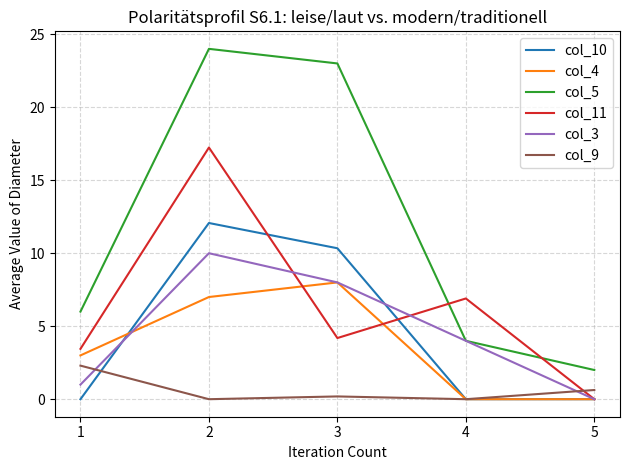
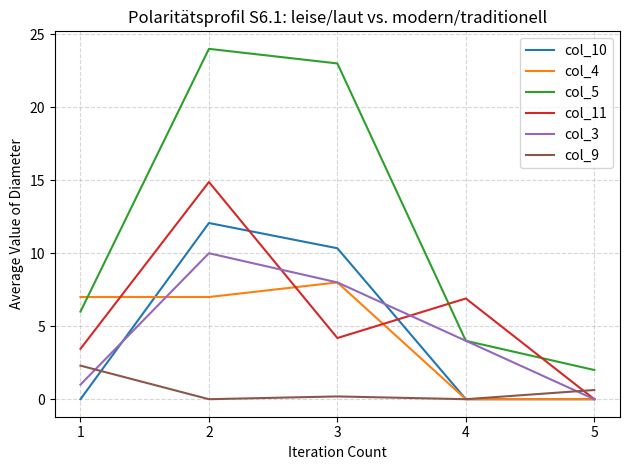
col_4, 1: 3 -> 7
col_11, 2: 17.2 -> 14.9
